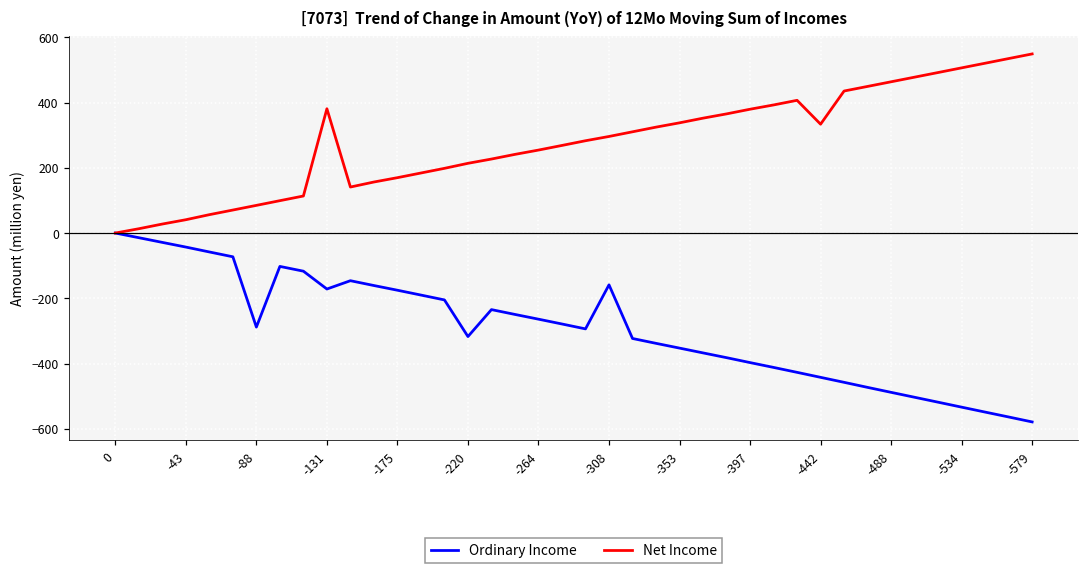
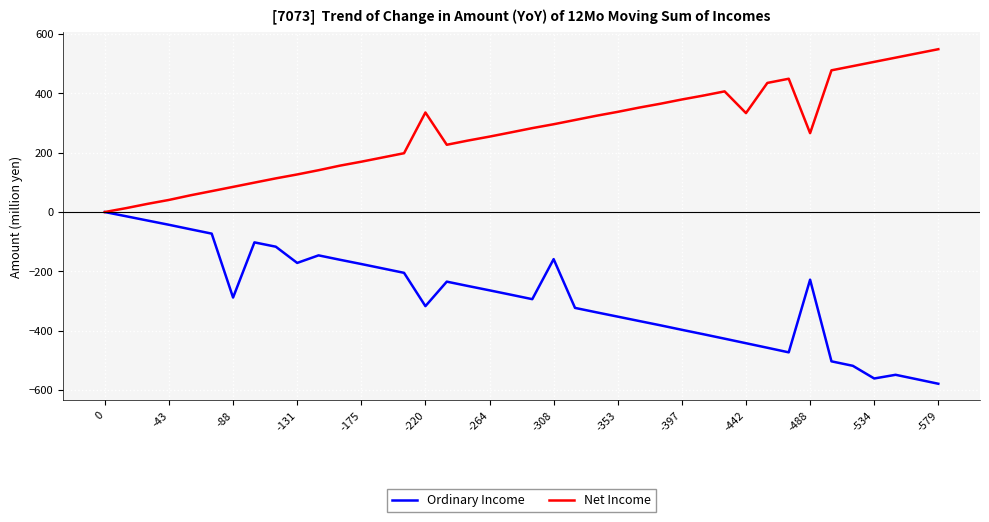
Net Income, -131: 380 -> 130
Net Income, -220: 210 -> 340
Ordinary Income, -488: -490 -> -230
Net Income, -488: 460 -> 270
Ordinary Income, -534: -530 -> -560
